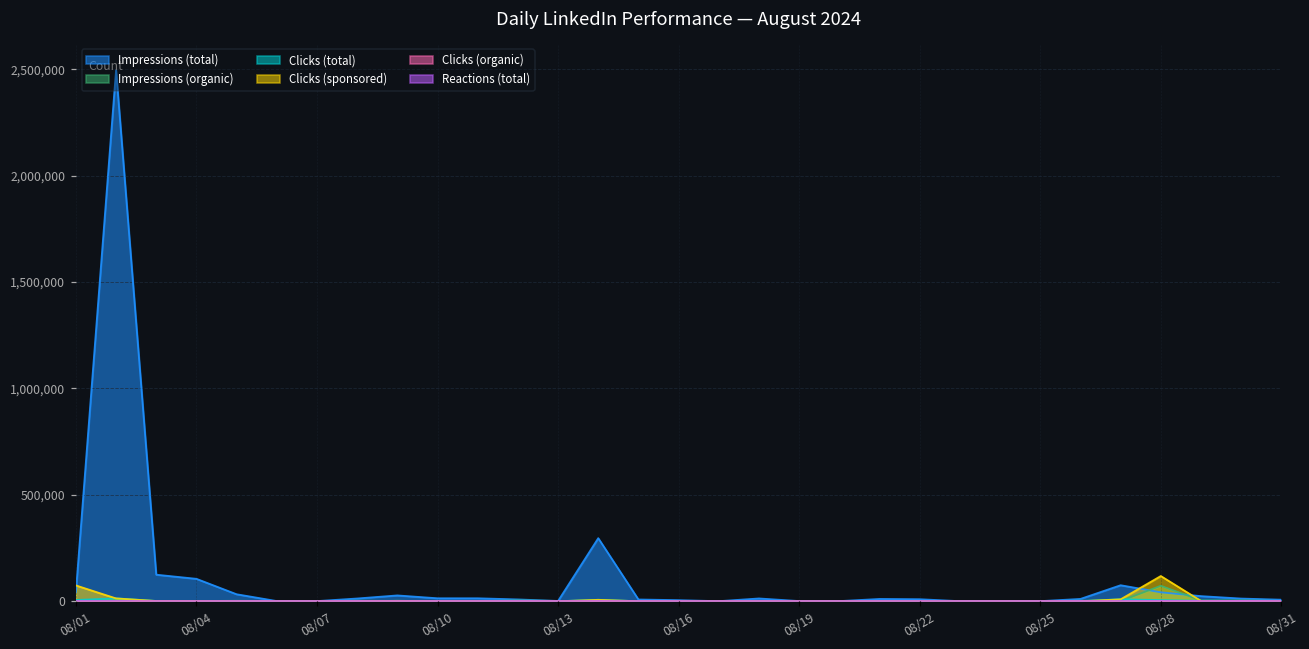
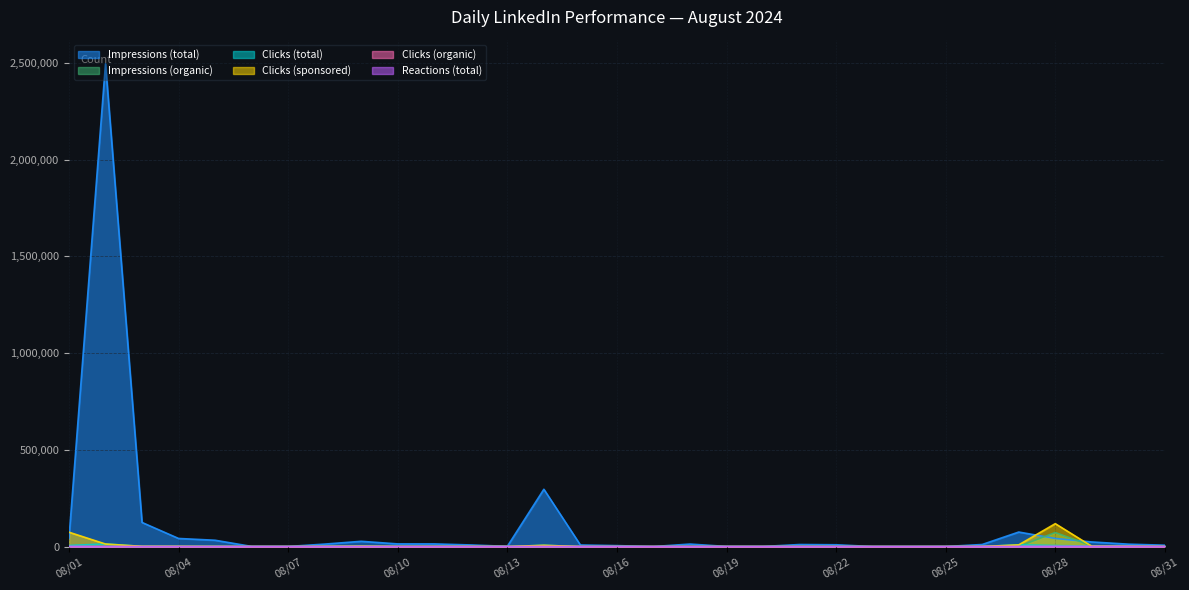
Impressions (total), 08/04: 110,000 -> 40,000
